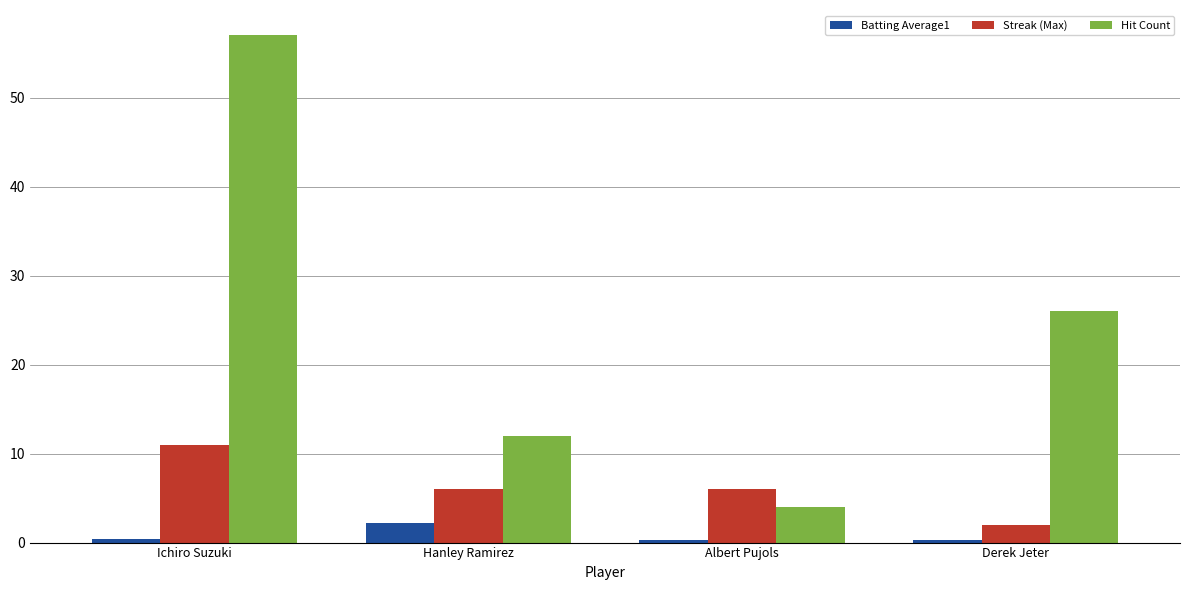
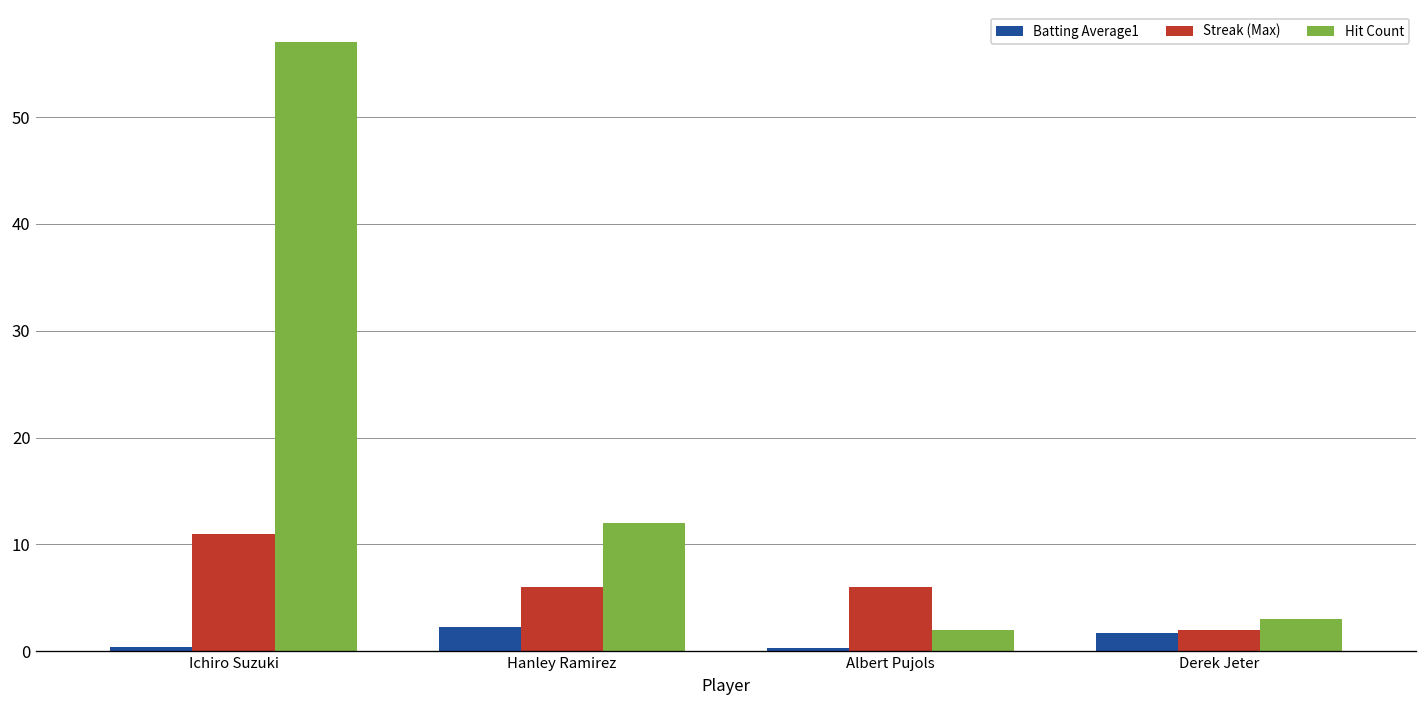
Hit Count, Albert Pujols: 4 -> 2
Batting Average1, Derek Jeter: 0 -> 2
Hit Count, Derek Jeter: 26 -> 3
